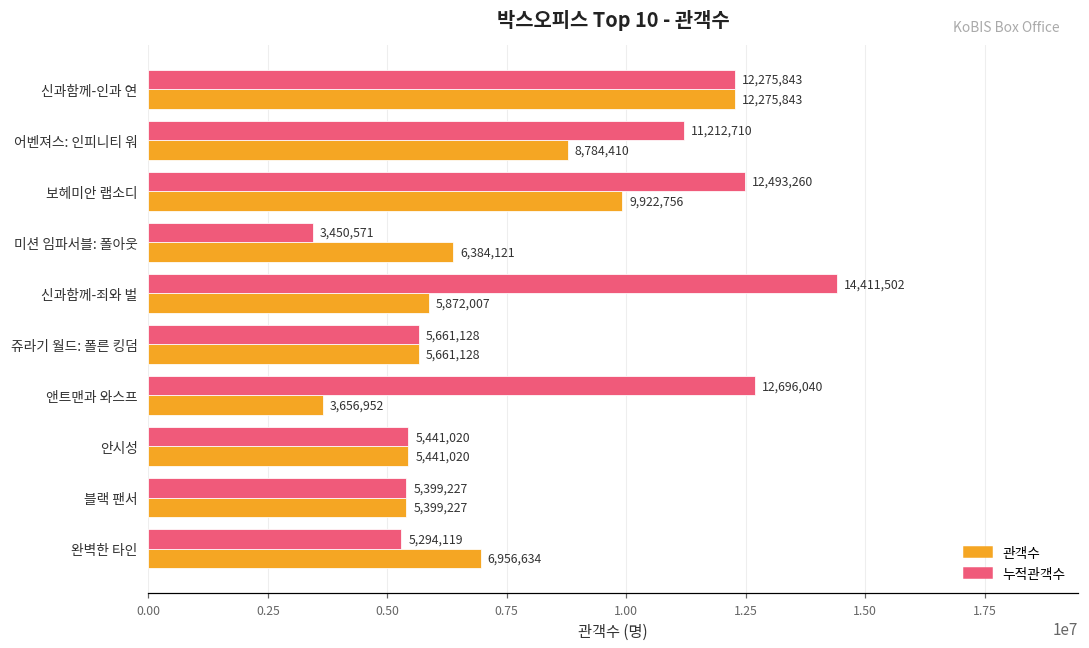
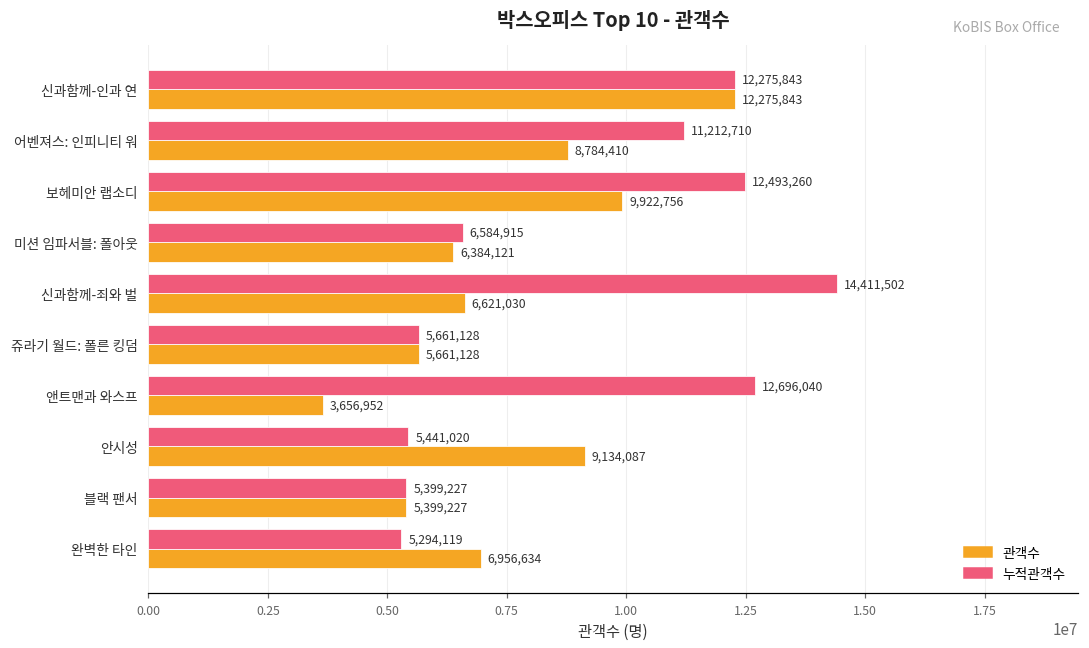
누적관객수, 미션 임파서블: 폴아웃: 3,450,571 -> 6,584,915
관객수, 신과함께-죄와 벌: 5,872,007 -> 6,621,030
관객수, 안시성: 5,441,020 -> 9,134,087
